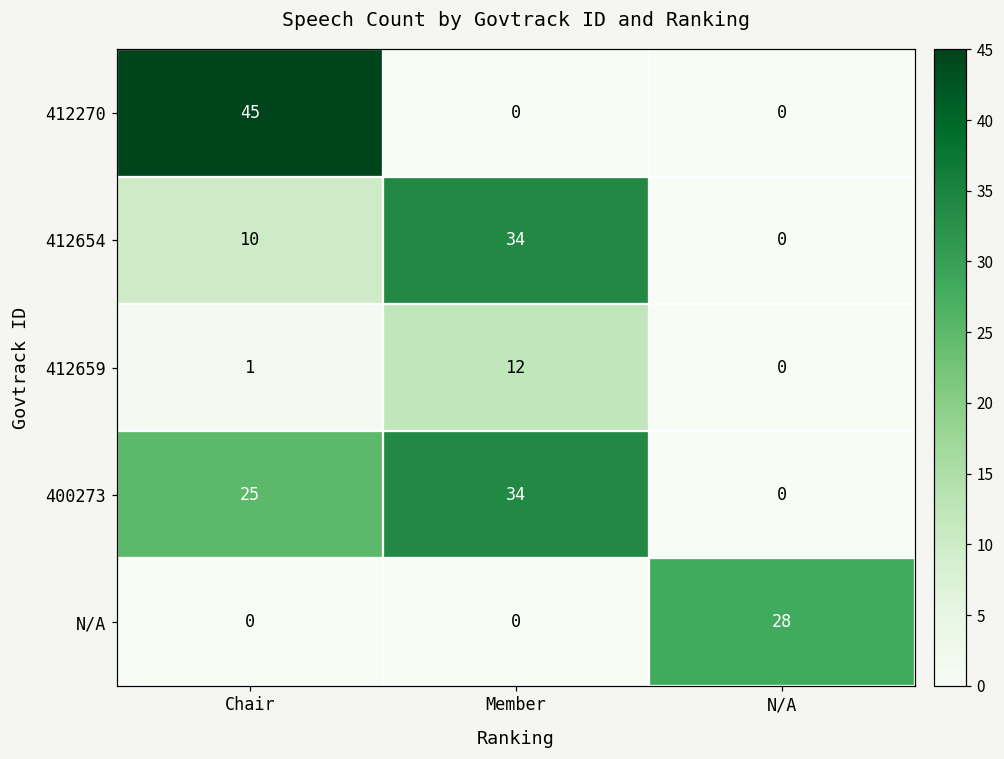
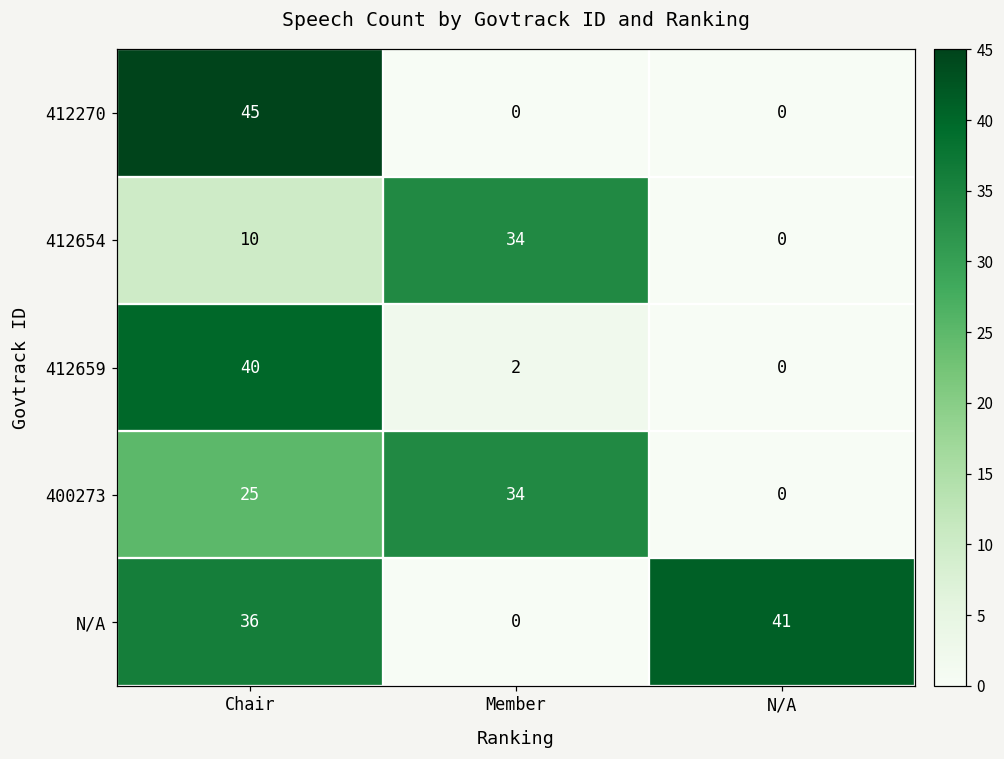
412659, Chair: 1 -> 40
412659, Member: 12 -> 2
N/A, Chair: 0 -> 36
N/A, N/A: 28 -> 41
